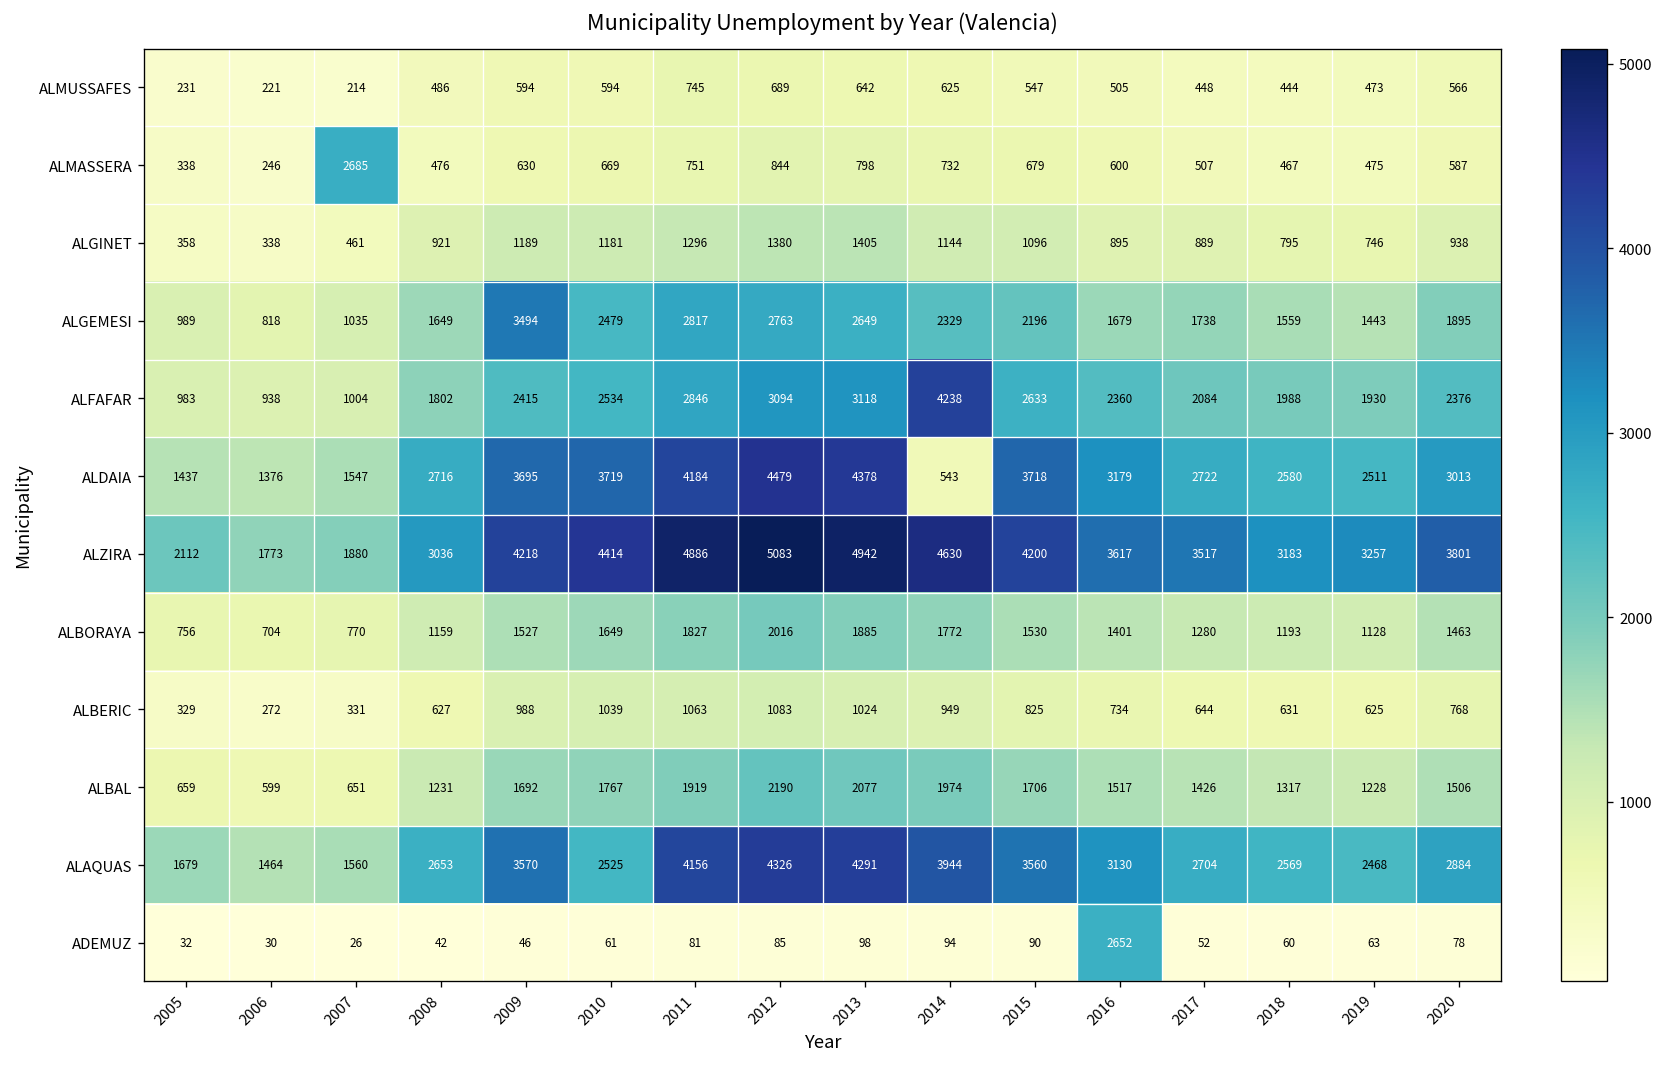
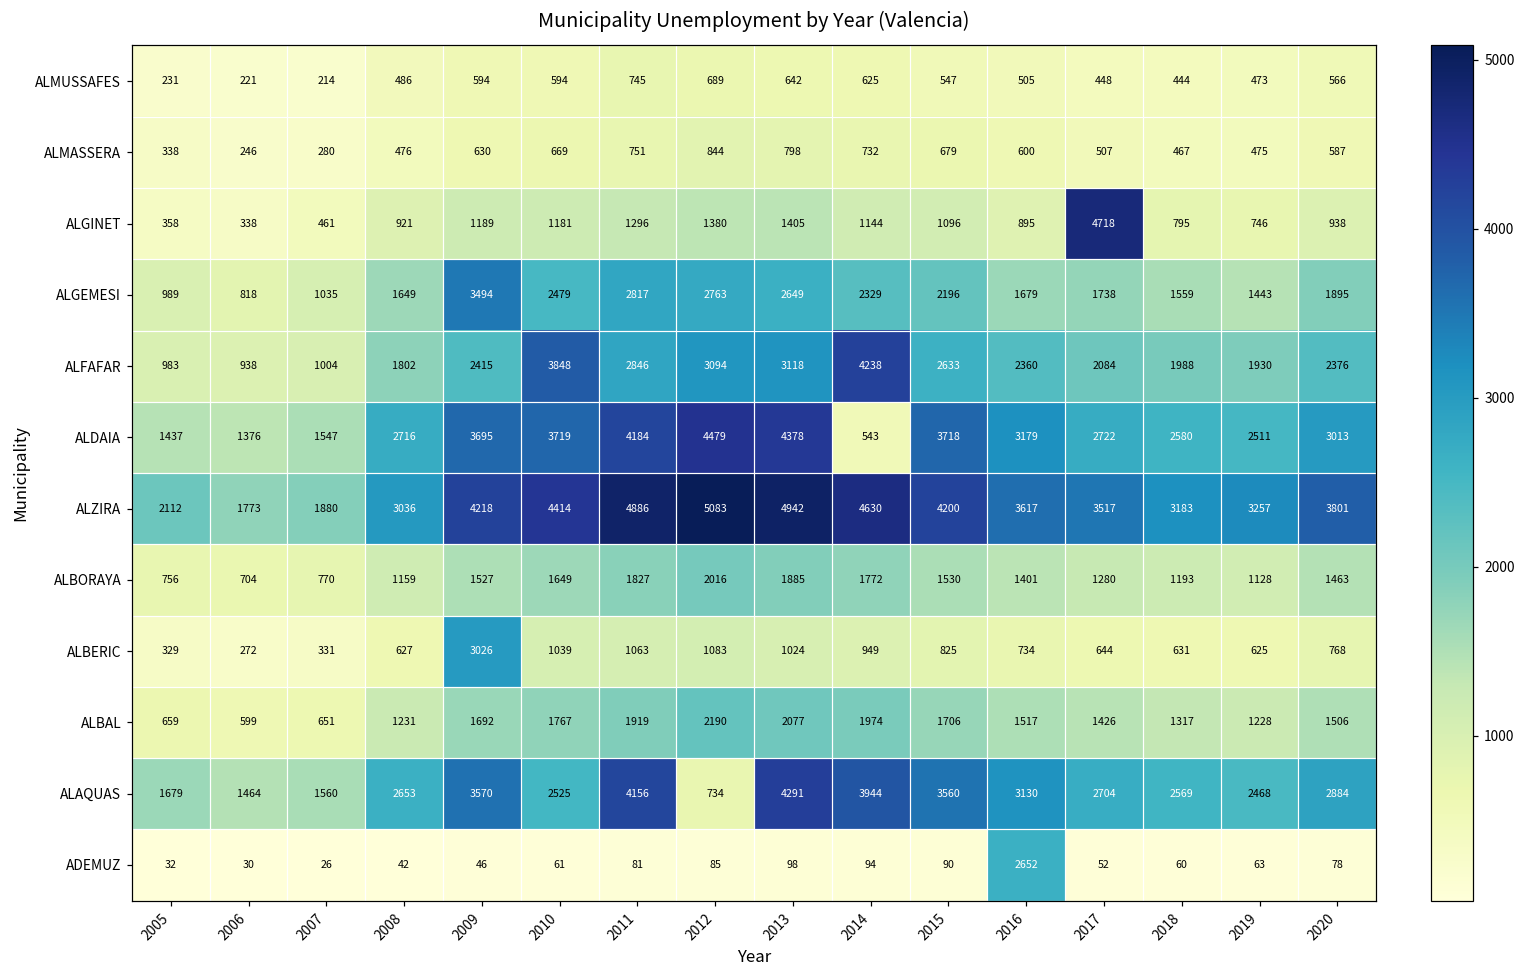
ALMASSERA, 2007: 2685 -> 280
ALGINET, 2017: 889 -> 4718
ALFAFAR, 2010: 2534 -> 3848
ALBERIC, 2009: 988 -> 3026
ALAQUAS, 2012: 4326 -> 734
